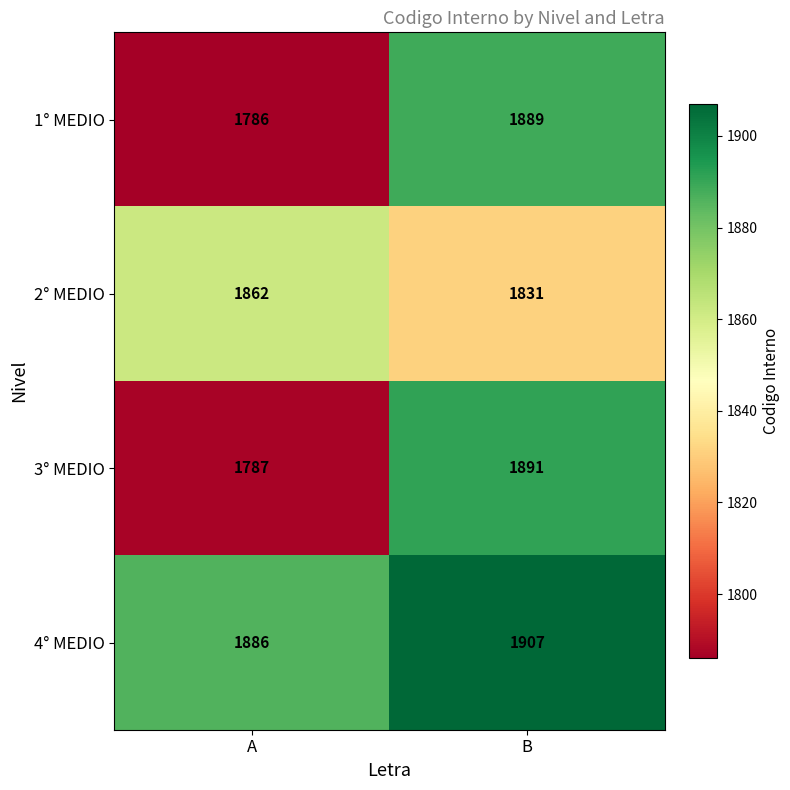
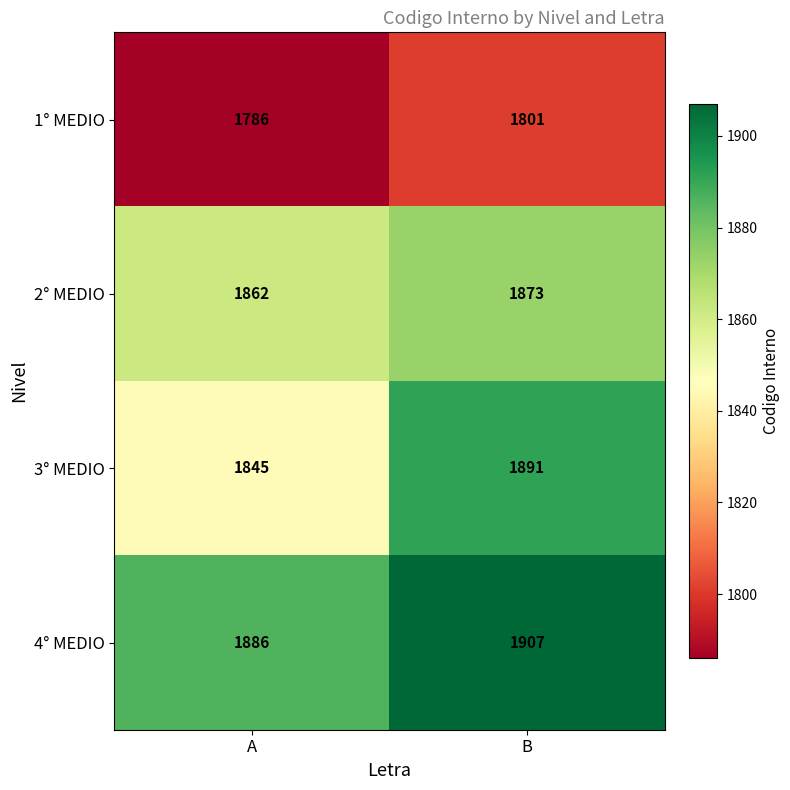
1° MEDIO, B: 1889 -> 1801
2° MEDIO, B: 1831 -> 1873
3° MEDIO, A: 1787 -> 1845
